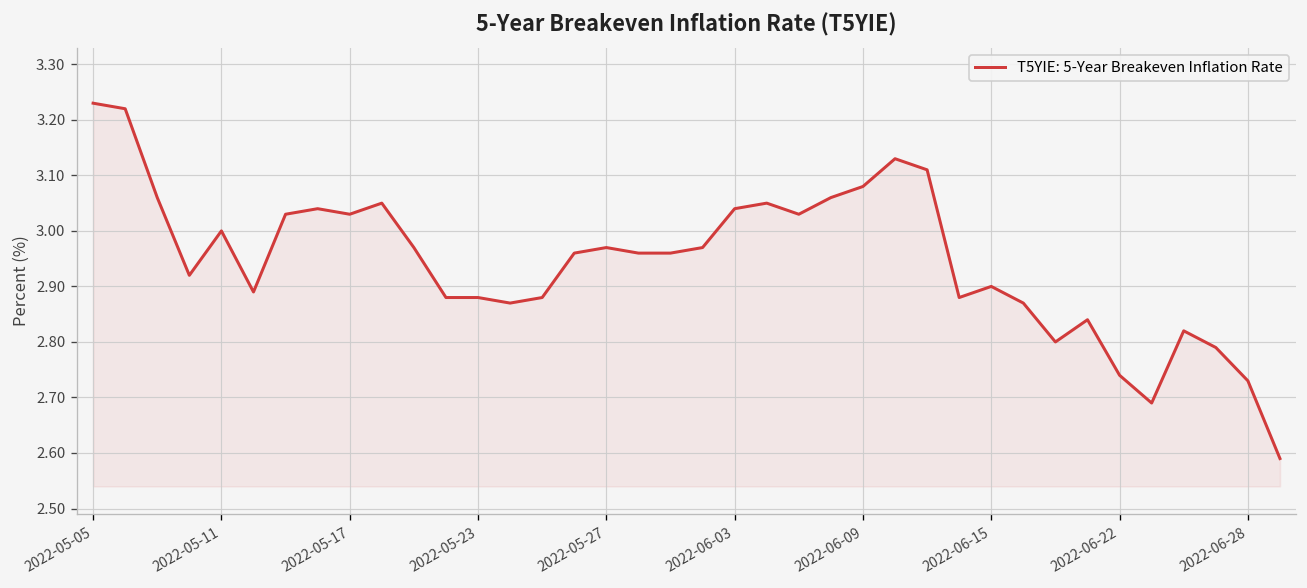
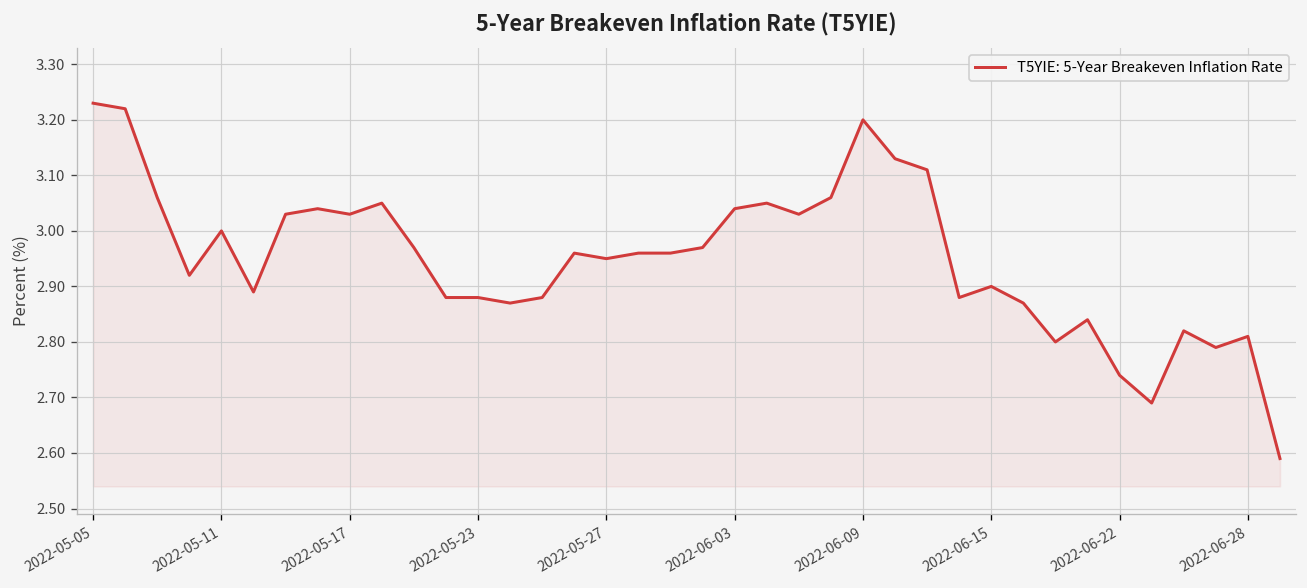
2022-05-27: 2.97 -> 2.95
2022-06-09: 3.08 -> 3.20
2022-06-28: 2.73 -> 2.81
